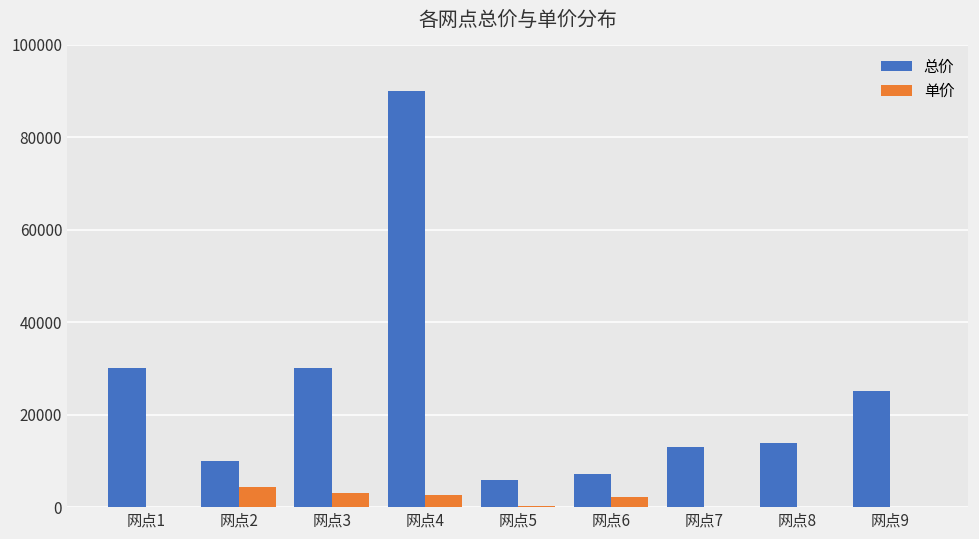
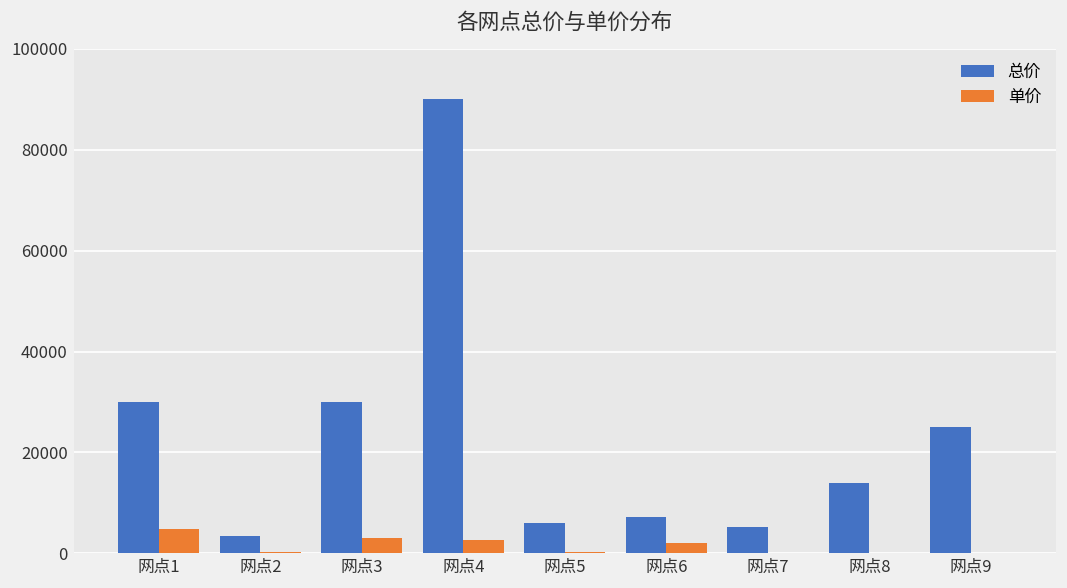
单价, 网点1: 0 -> 5000
总价, 网点2: 10000 -> 4000
单价, 网点2: 4000 -> 0
总价, 网点7: 13000 -> 5000
